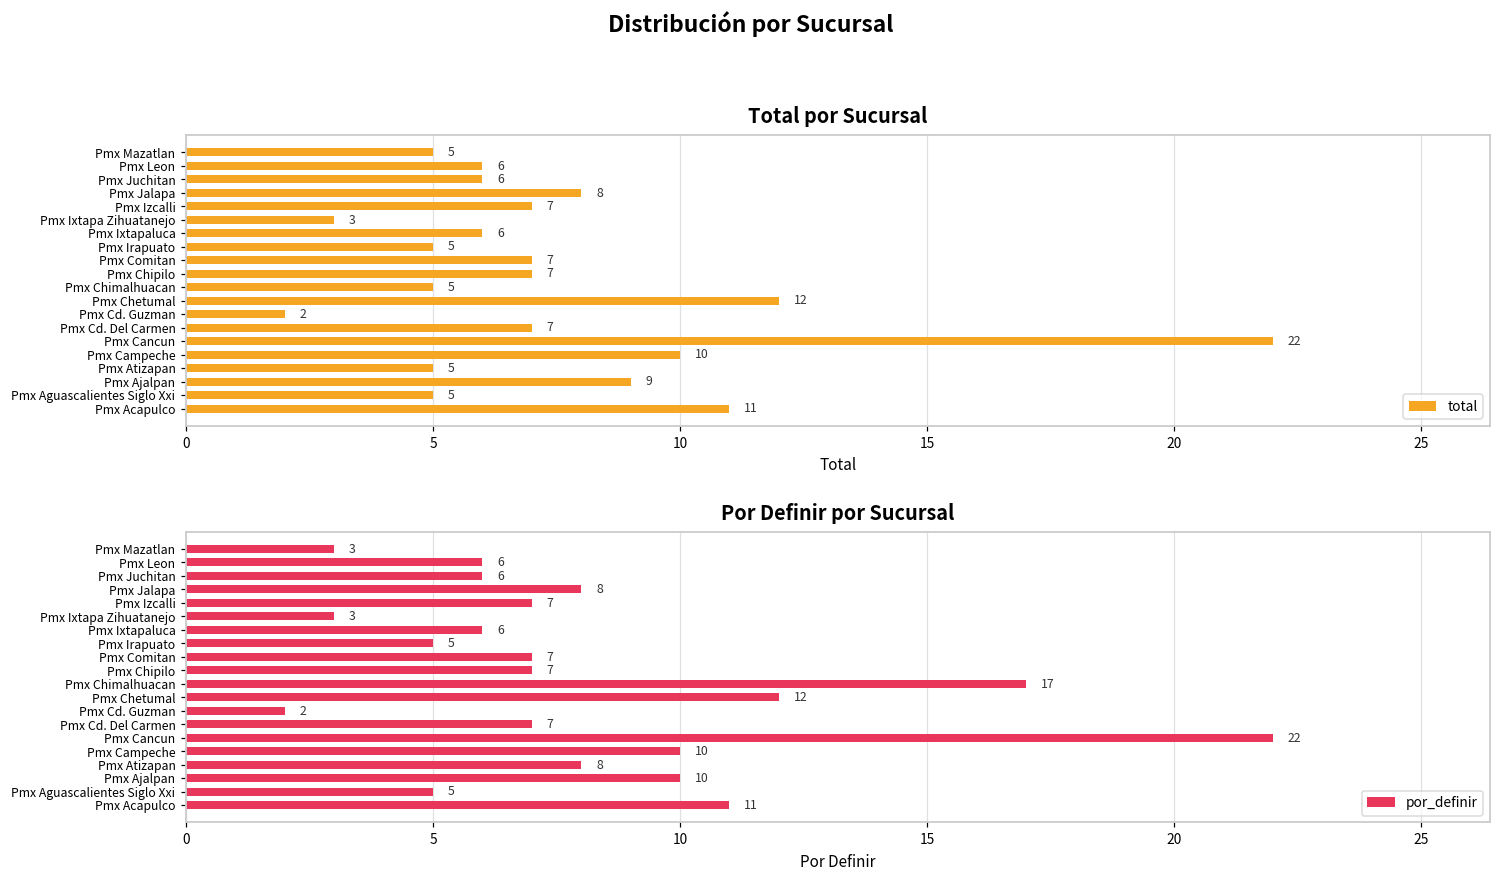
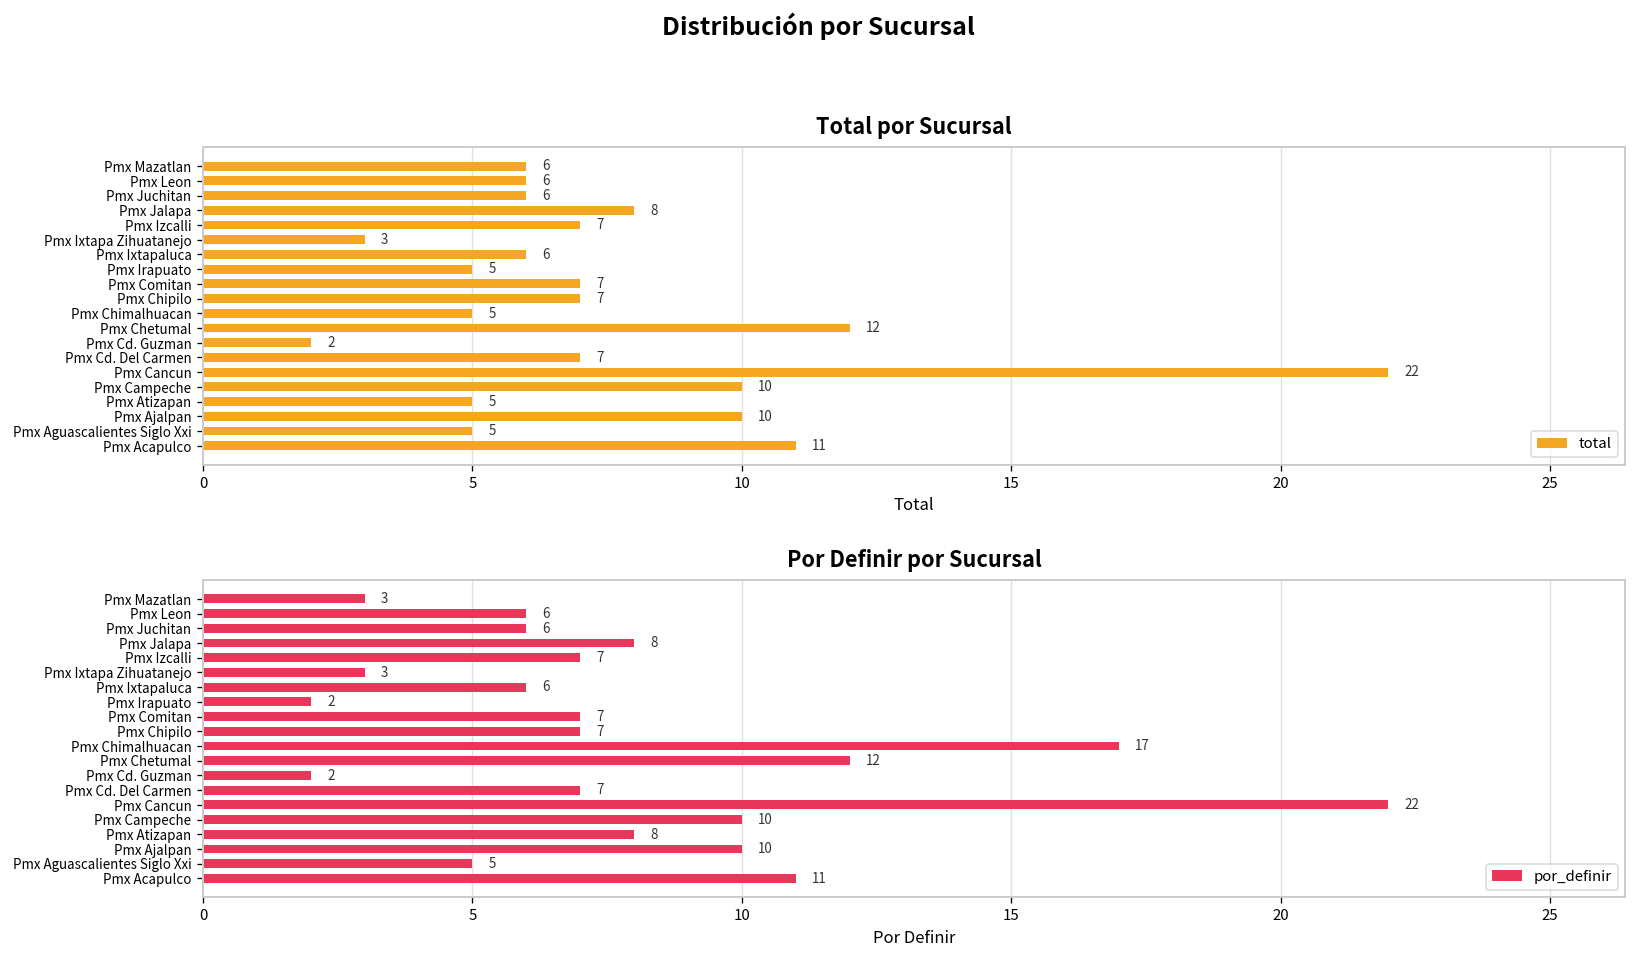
Total por Sucursal, Pmx Mazatlan: 5 -> 6
Total por Sucursal, Pmx Ajalpan: 9 -> 10
Por Definir por Sucursal, Pmx Irapuato: 5 -> 2
